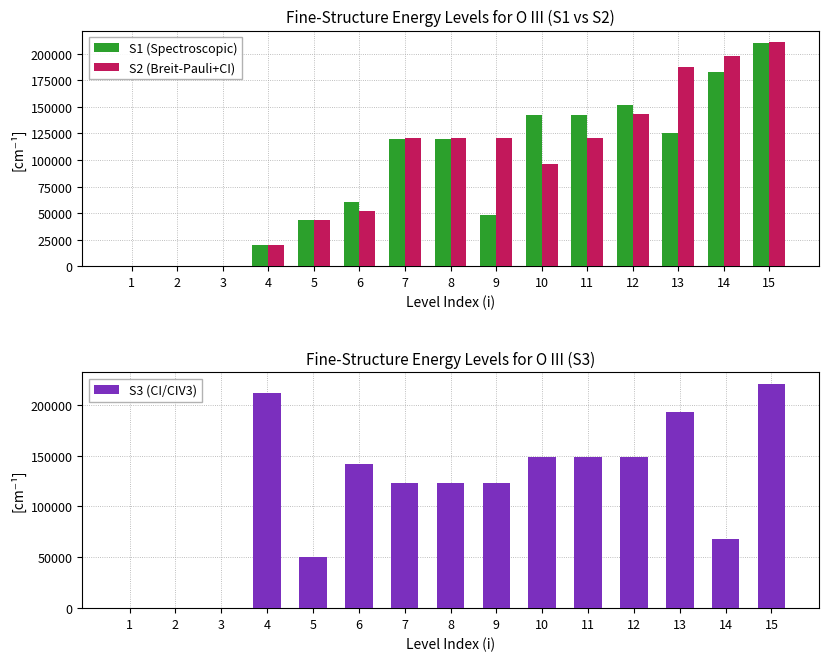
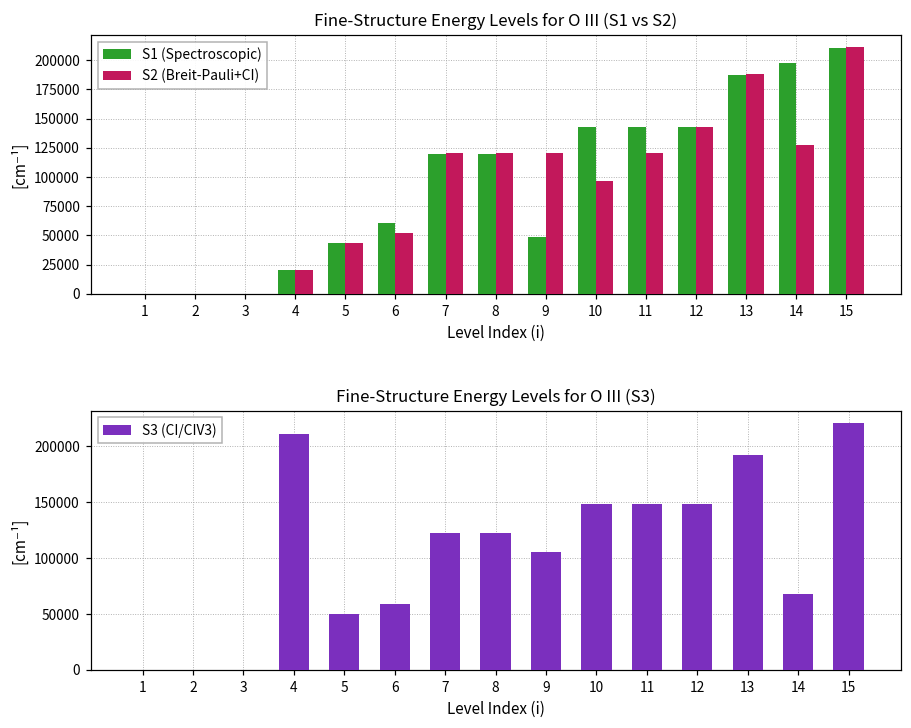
Fine-Structure Energy Levels for O III (S1 vs S2), S1 (Spectroscopic), 12: 152000 -> 142000
Fine-Structure Energy Levels for O III (S1 vs S2), S1 (Spectroscopic), 13: 125000 -> 187000
Fine-Structure Energy Levels for O III (S1 vs S2), S1 (Spectroscopic), 14: 183000 -> 197000
Fine-Structure Energy Levels for O III (S1 vs S2), S2 (Breit-Pauli+CI), 14: 198000 -> 127000
Fine-Structure Energy Levels for O III (S3), 6: 142000 -> 59000
Fine-Structure Energy Levels for O III (S3), 9: 123000 -> 105000
